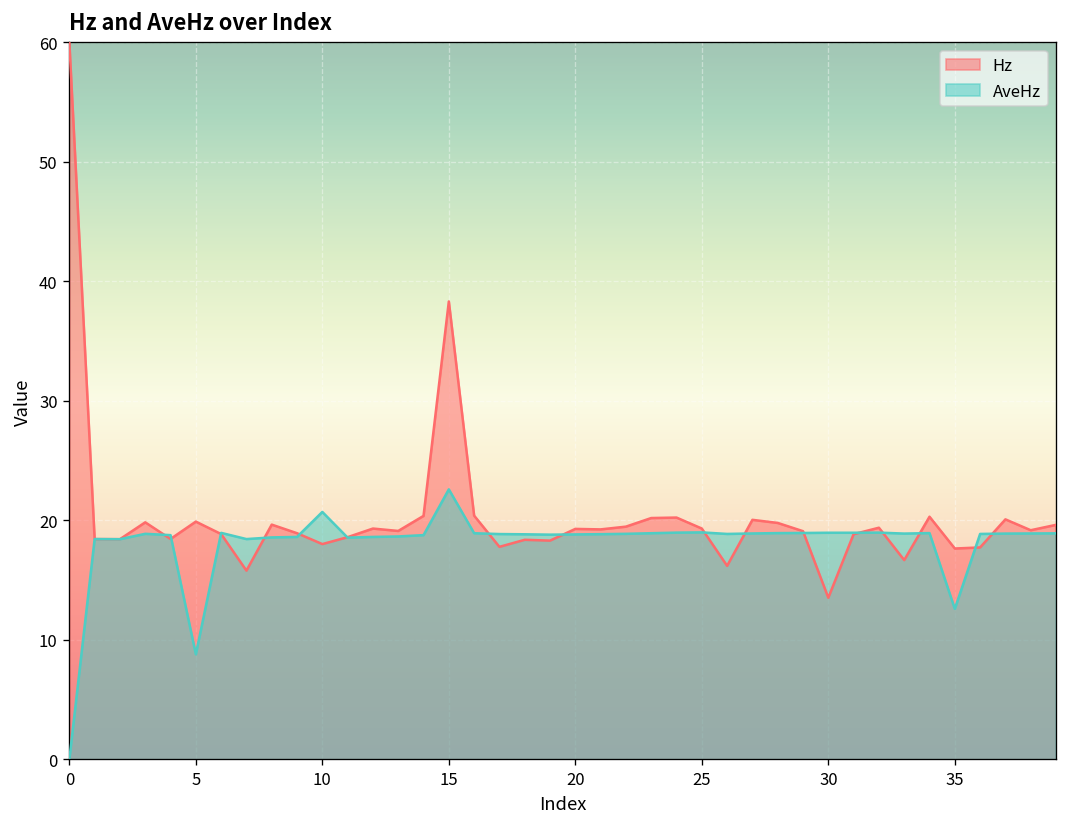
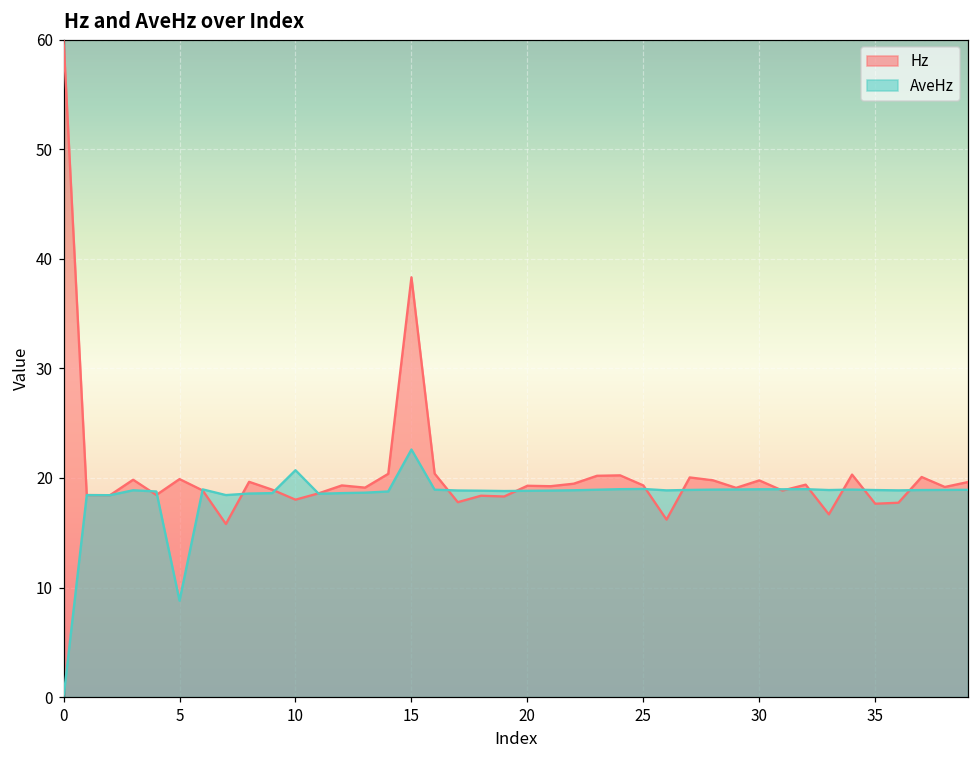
Hz, 30: 14 -> 20
AveHz, 35: 13 -> 19
